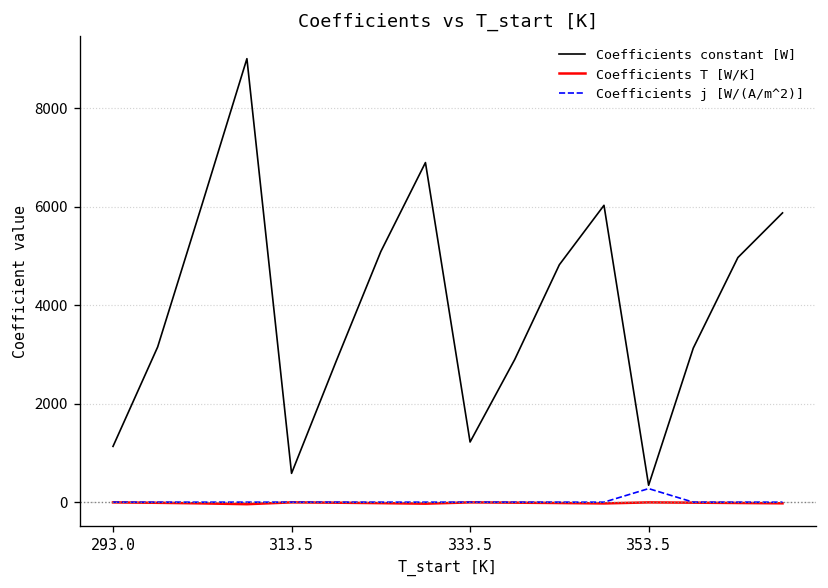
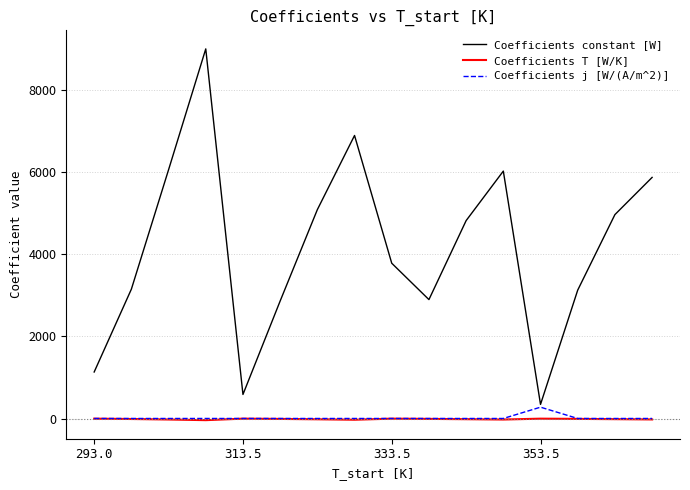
Coefficients constant [W], 333.5: 1200 -> 3800
